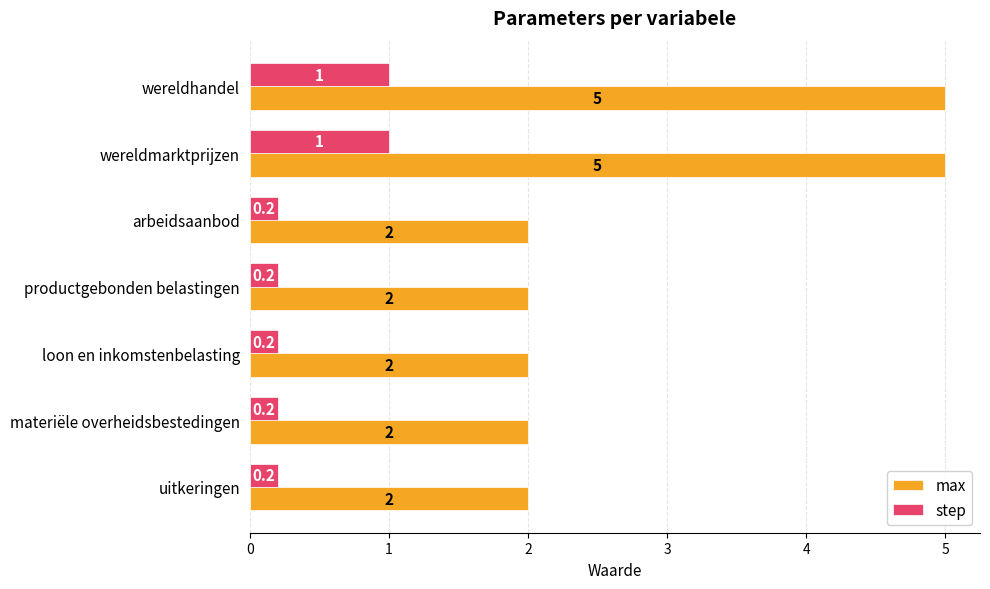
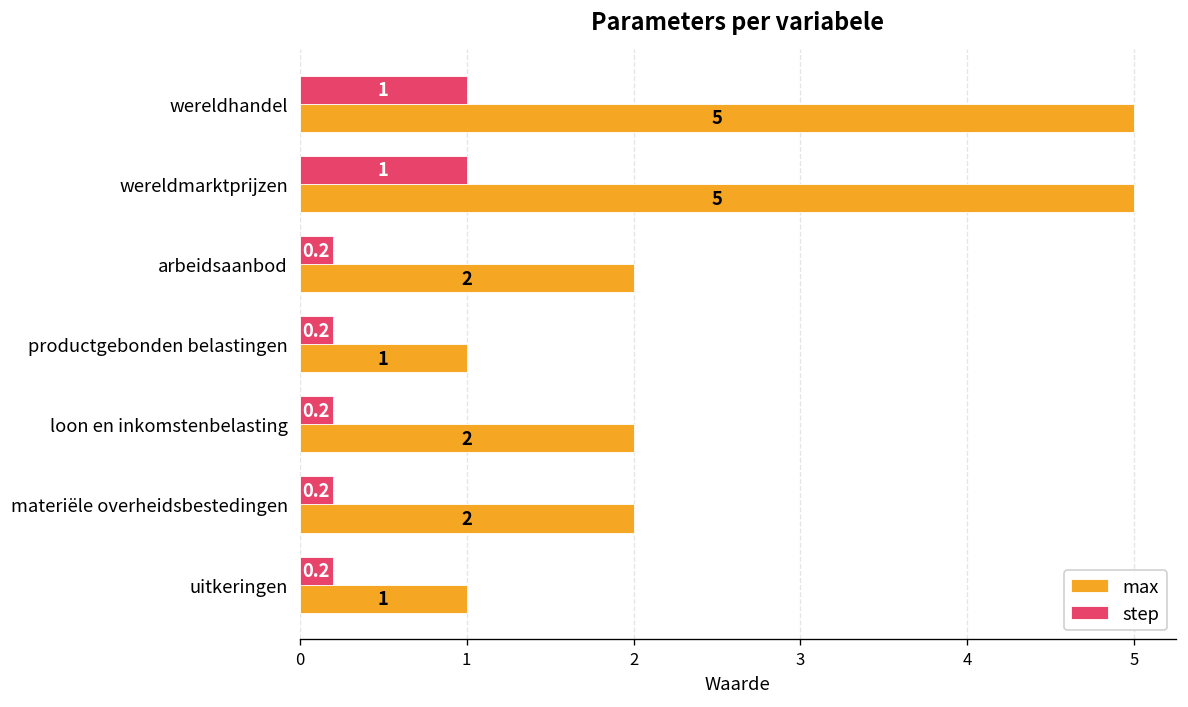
max, productgebonden belastingen: 2 -> 1
max, uitkeringen: 2 -> 1
